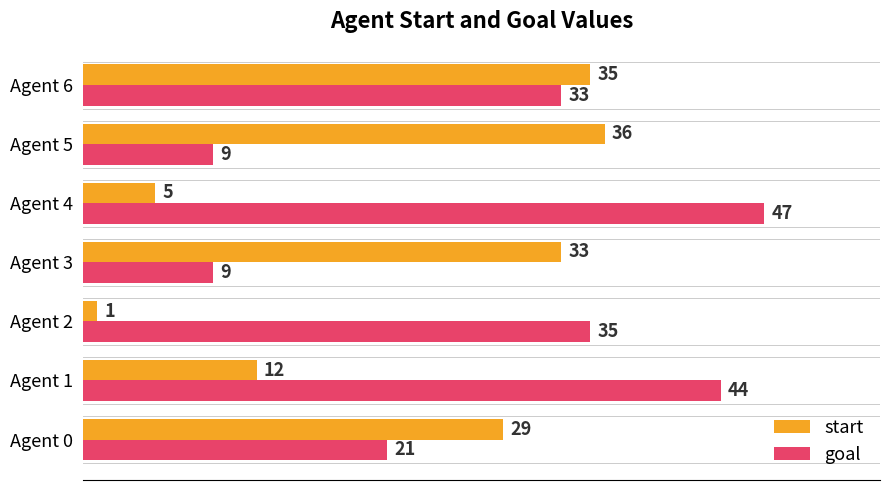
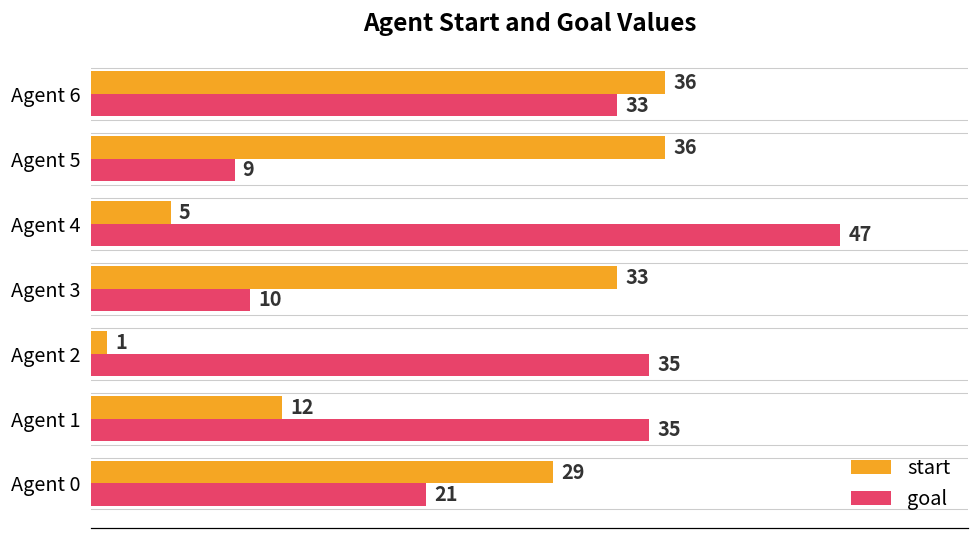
start, Agent 6: 35 -> 36
goal, Agent 3: 9 -> 10
goal, Agent 1: 44 -> 35
